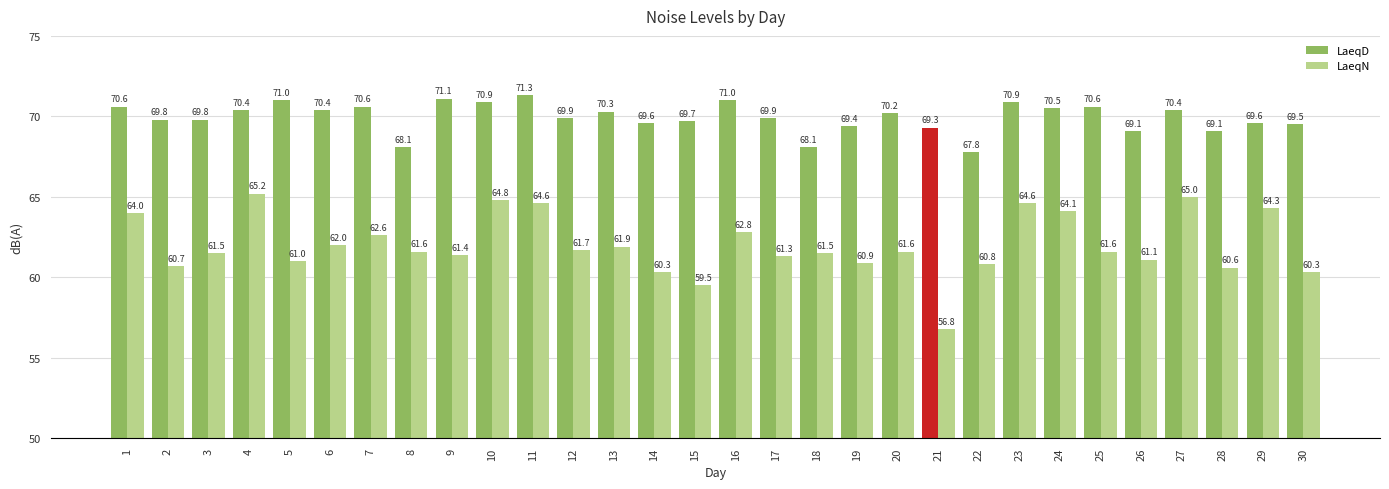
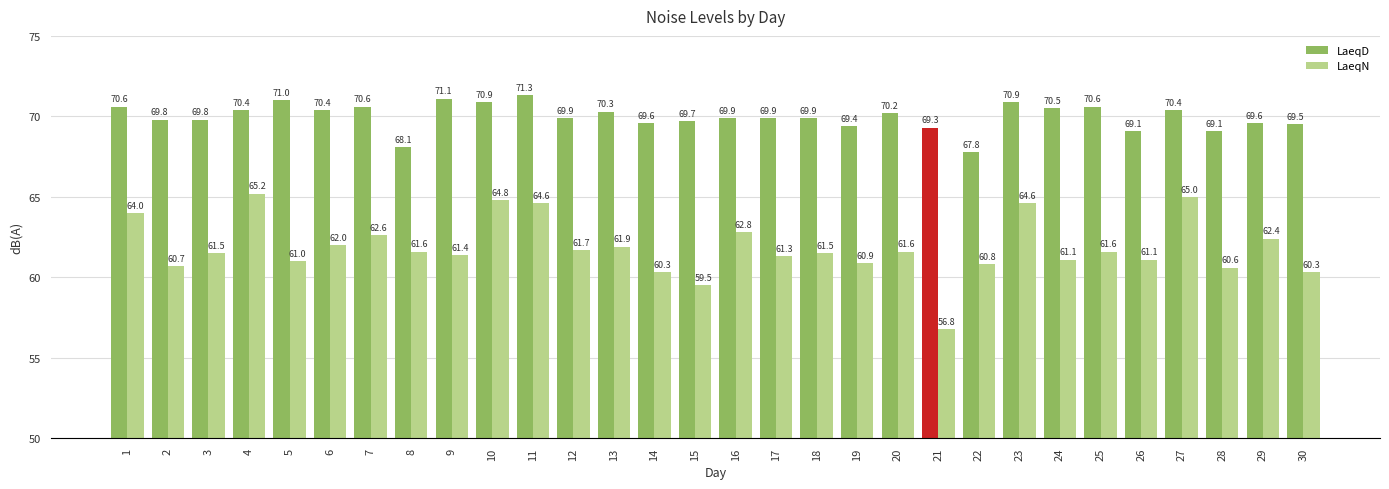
LaeqD, 16: 71.0 -> 69.9
LaeqD, 18: 68.1 -> 69.9
LaeqN, 24: 64.1 -> 61.1
LaeqN, 29: 64.3 -> 62.4
